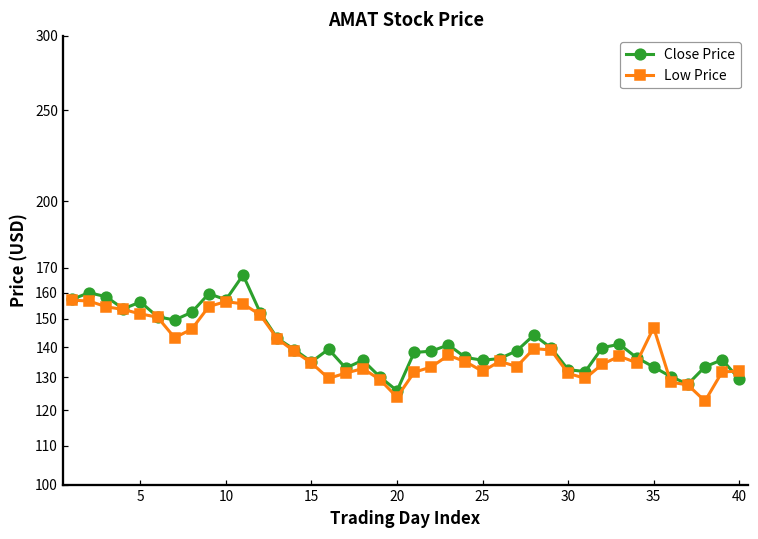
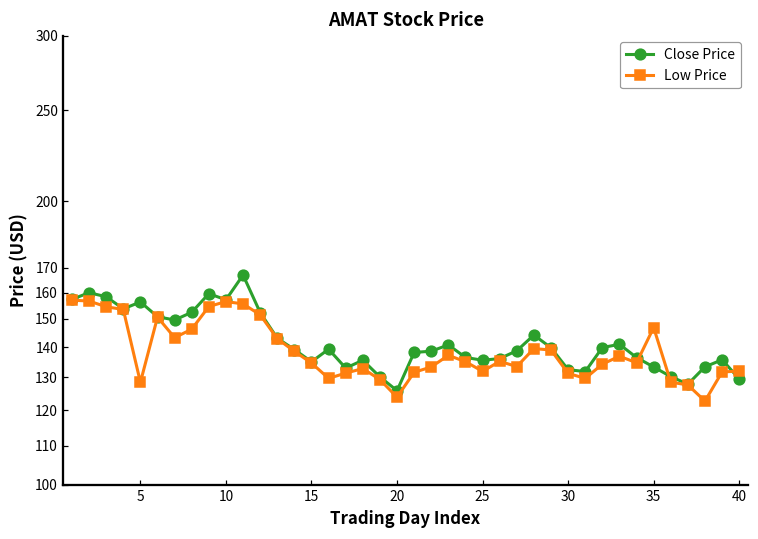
Low Price, 5: 152 -> 128
